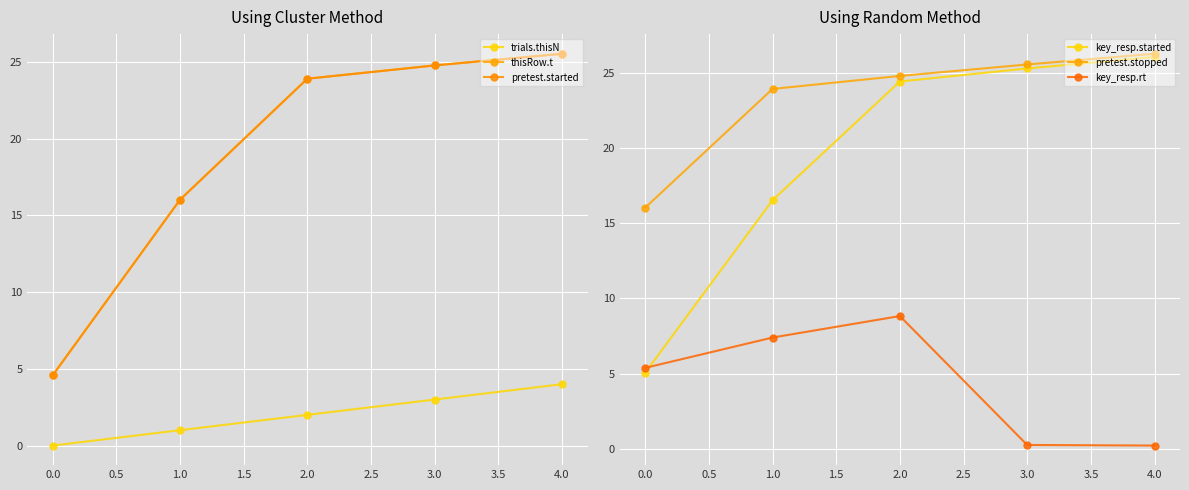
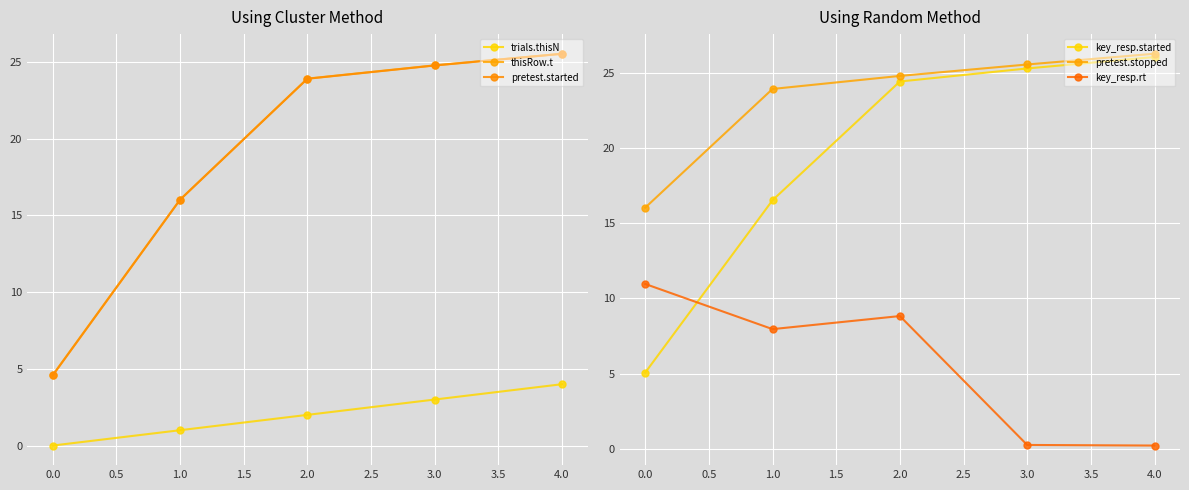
Using Random Method, key_resp.rt, 0.0: 5.4 -> 11.0
Using Random Method, key_resp.rt, 1.0: 7.4 -> 8.0
